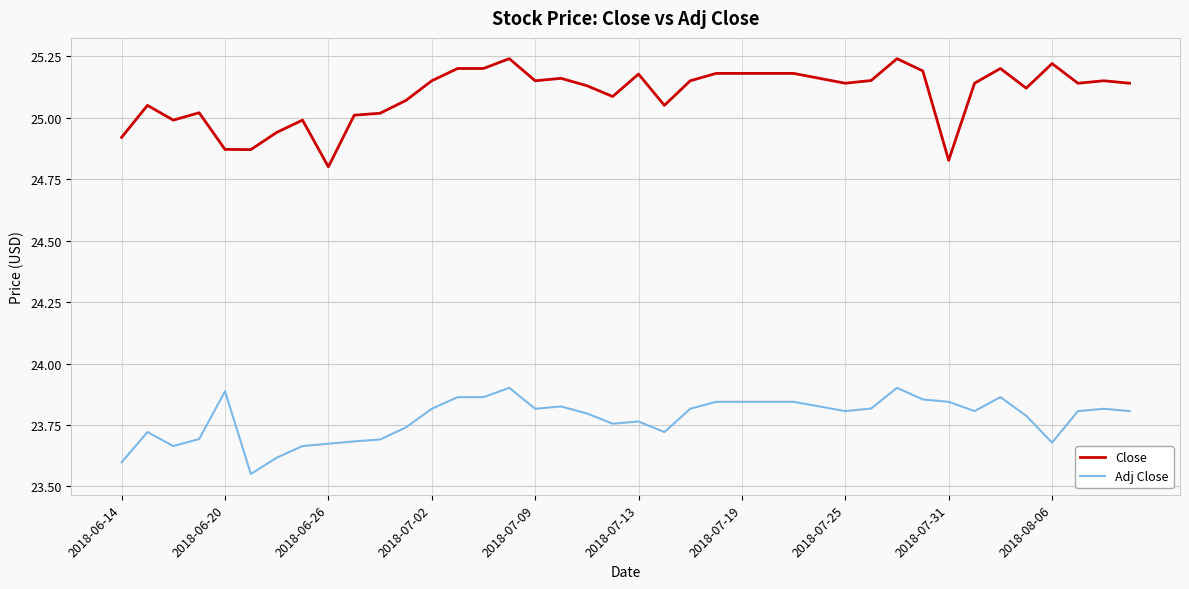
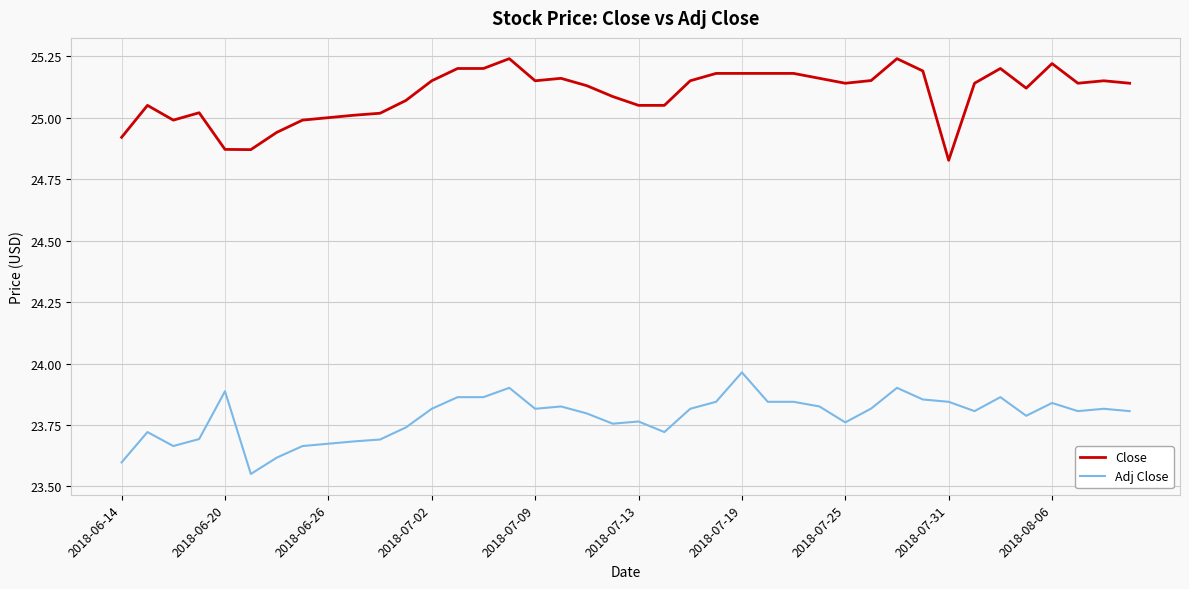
Close, 2018-06-26: 24.8 -> 25.0
Close, 2018-07-13: 25.18 -> 25.05
Adj Close, 2018-07-19: 23.84 -> 23.96
Adj Close, 2018-07-25: 23.81 -> 23.76
Adj Close, 2018-08-06: 23.68 -> 23.84
